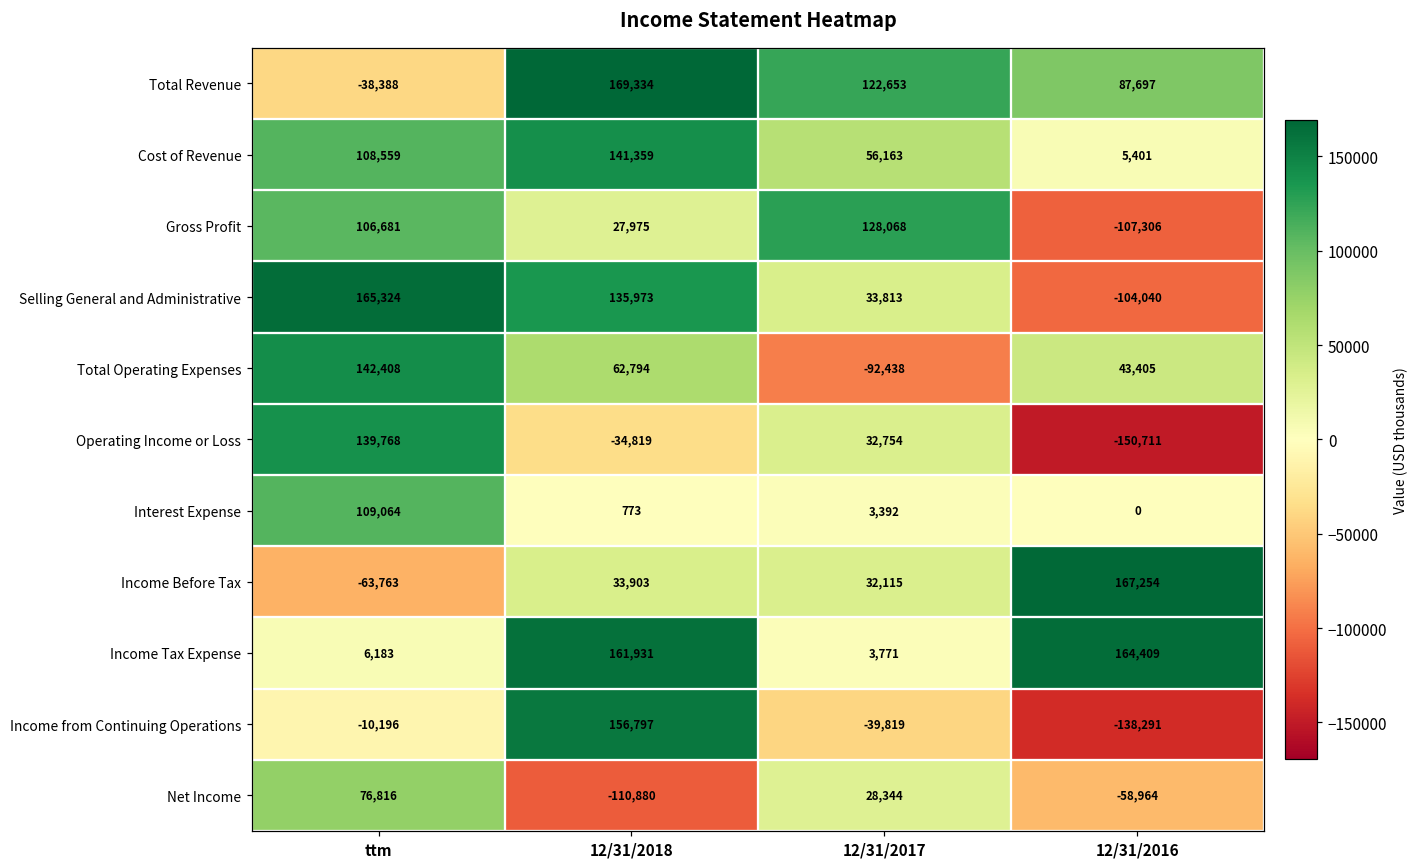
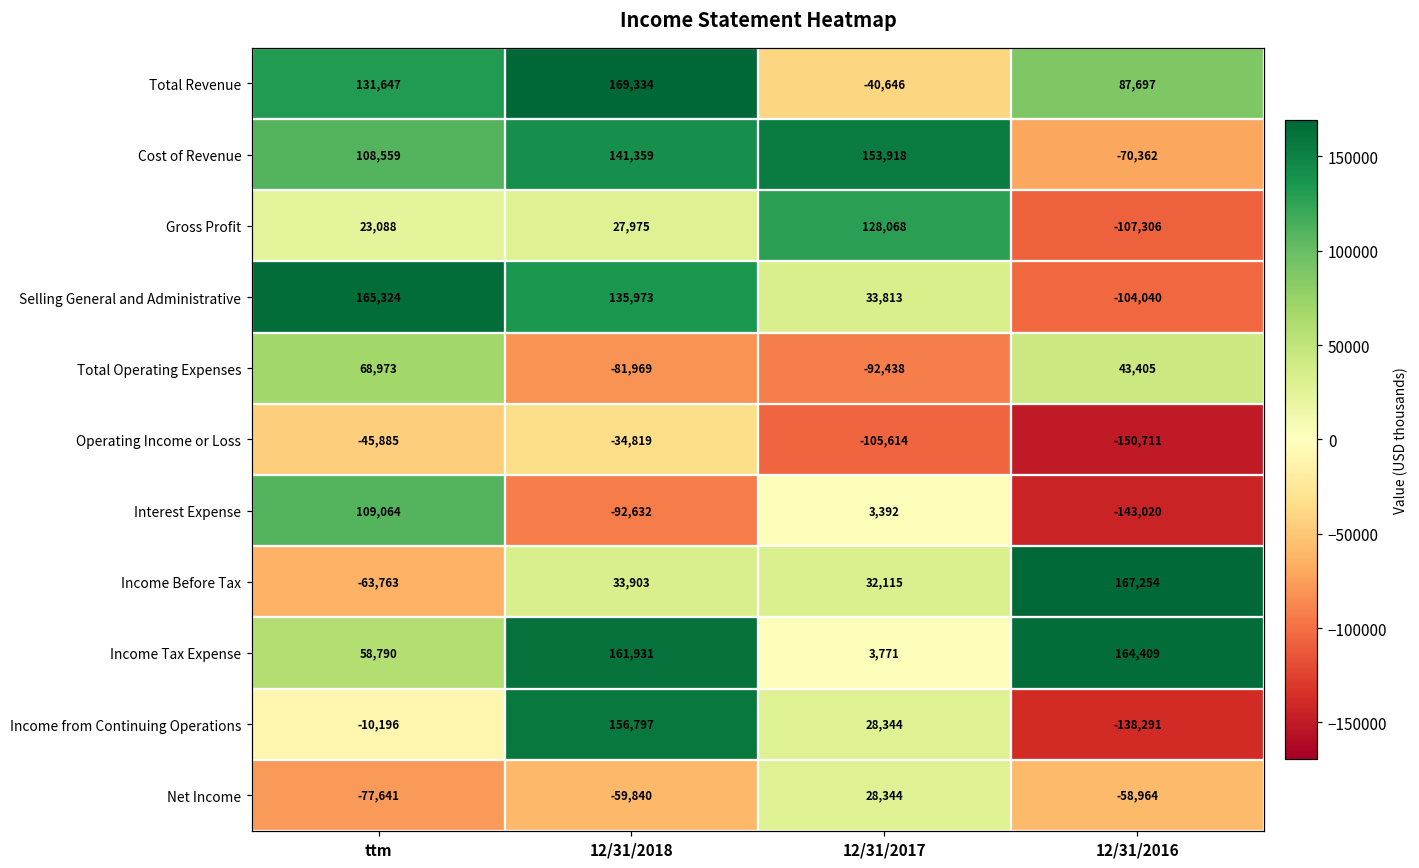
Total Revenue, ttm: -38,388 -> 131,647
Total Revenue, 12/31/2017: 122,653 -> -40,646
Cost of Revenue, 12/31/2017: 56,163 -> 153,918
Cost of Revenue, 12/31/2016: 5,401 -> -70,362
Gross Profit, ttm: 106,681 -> 23,088
Total Operating Expenses, ttm: 142,408 -> 68,973
Total Operating Expenses, 12/31/2018: 62,794 -> -81,969
Operating Income or Loss, ttm: 139,768 -> -45,885
Operating Income or Loss, 12/31/2017: 32,754 -> -105,614
Interest Expense, 12/31/2018: 773 -> -92,632
Interest Expense, 12/31/2016: 0 -> -143,020
Income Tax Expense, ttm: 6,183 -> 58,790
Income from Continuing Operations, 12/31/2017: -39,819 -> 28,344
Net Income, ttm: 76,816 -> -77,641
Net Income, 12/31/2018: -110,880 -> -59,840
